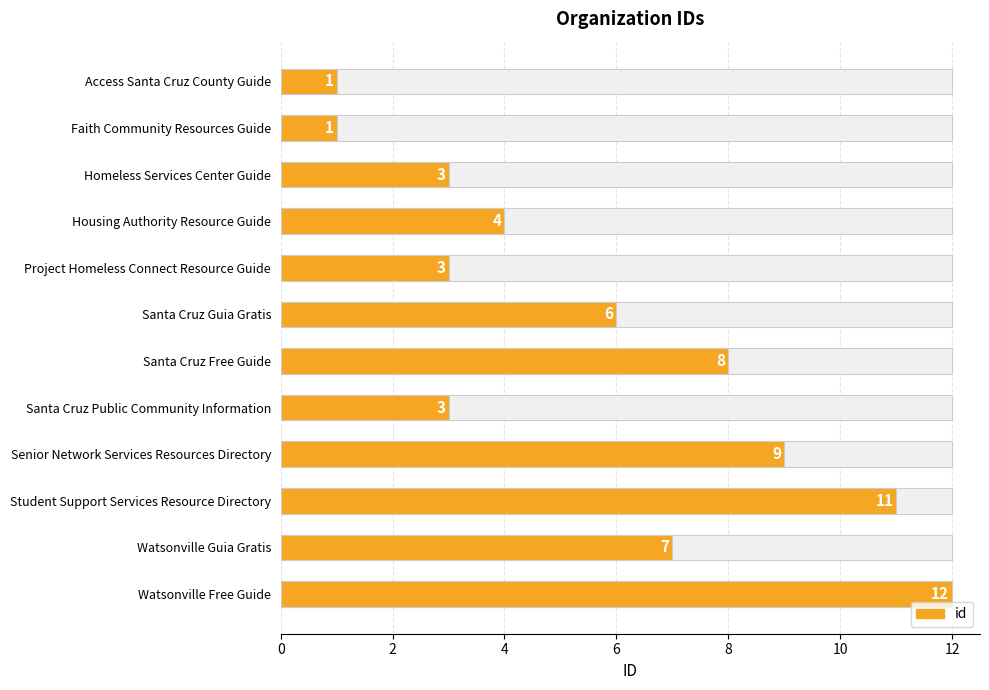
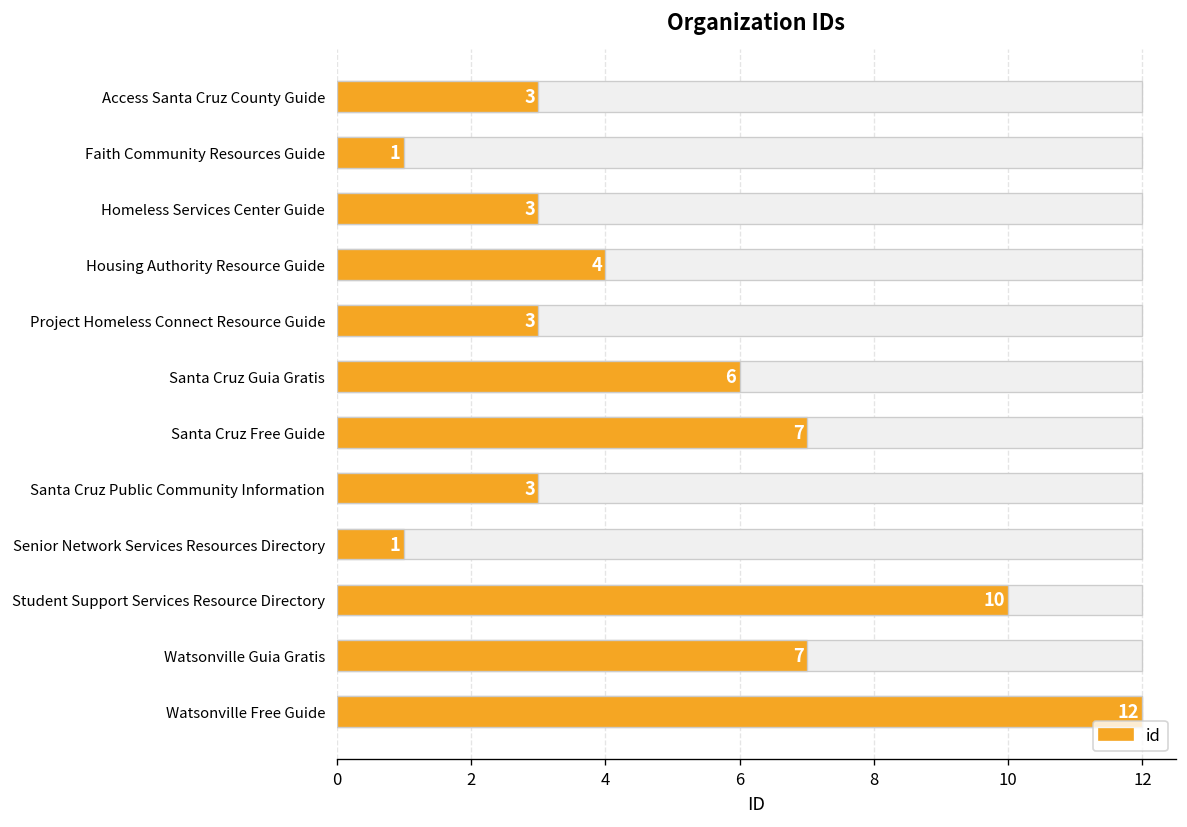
id, Access Santa Cruz County Guide: 1 -> 3
id, Santa Cruz Free Guide: 8 -> 7
id, Senior Network Services Resources Directory: 9 -> 1
id, Student Support Services Resource Directory: 11 -> 10
